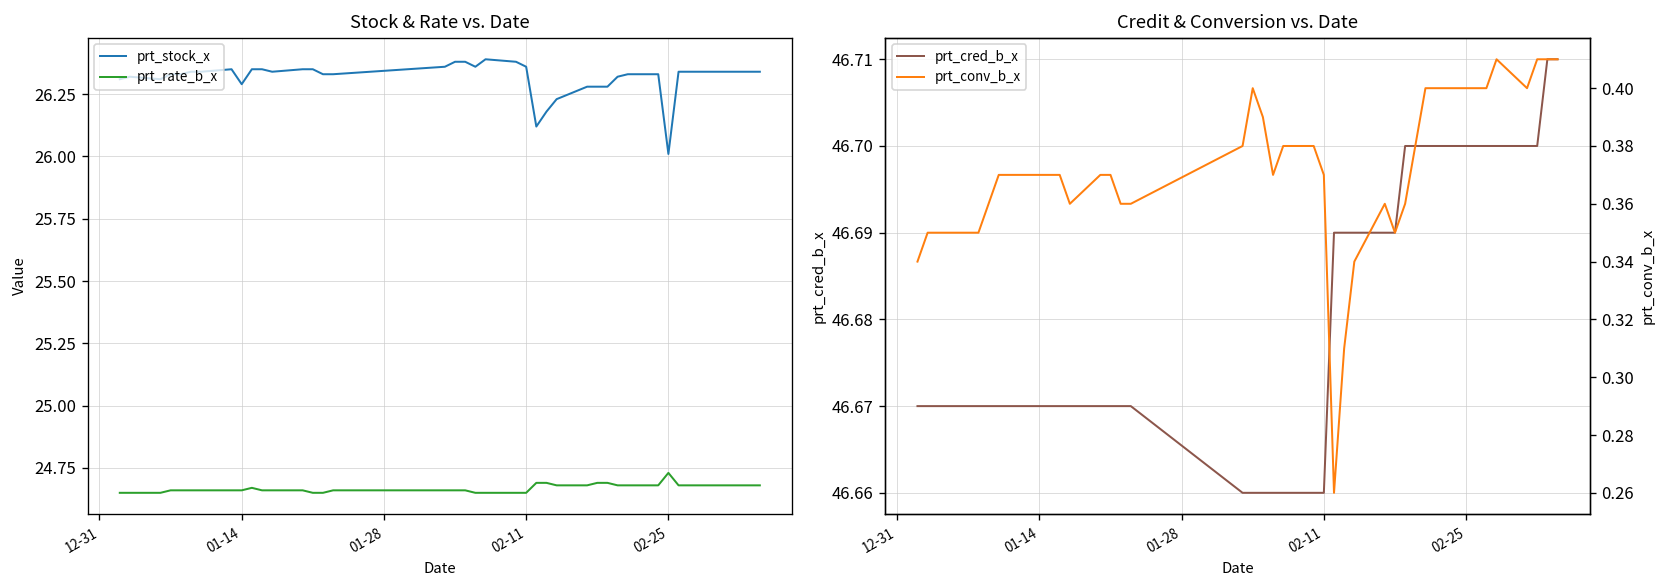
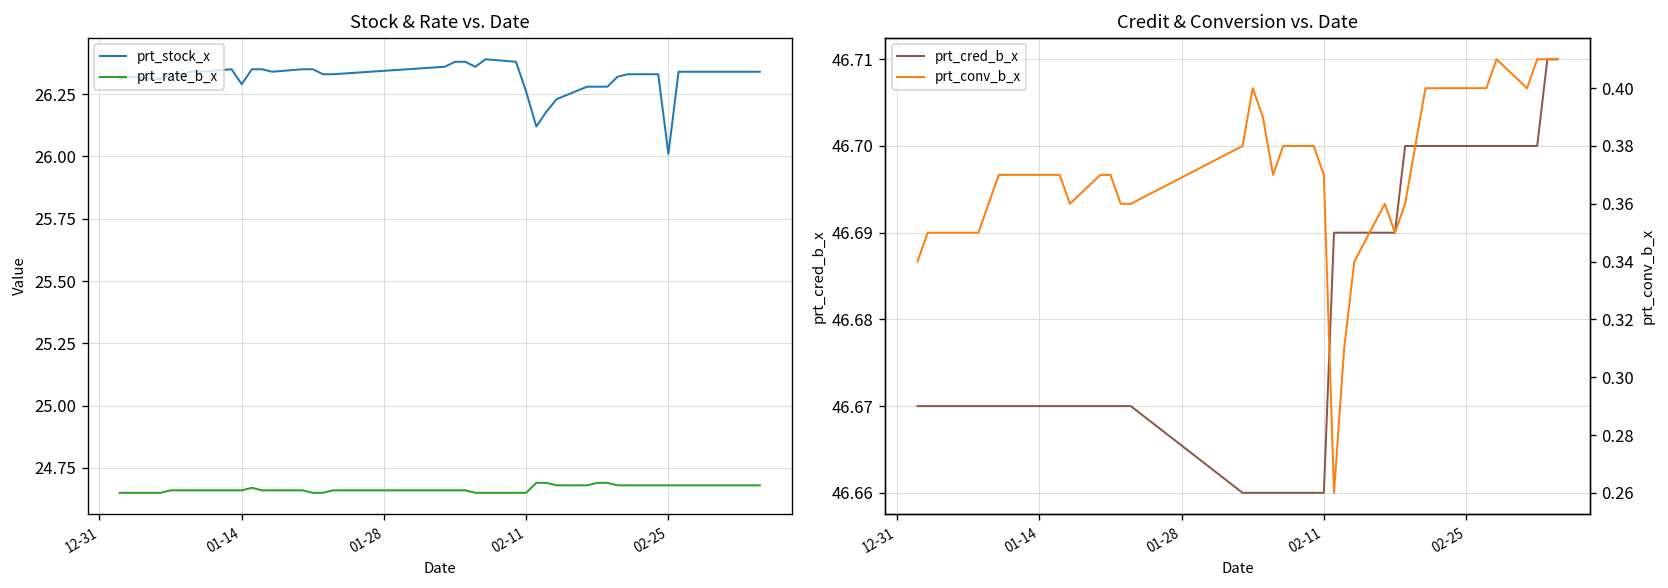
Stock & Rate vs. Date, prt_stock_x, 02-11: 26.36 -> 26.26
Stock & Rate vs. Date, prt_rate_b_x, 02-25: 24.73 -> 24.68
